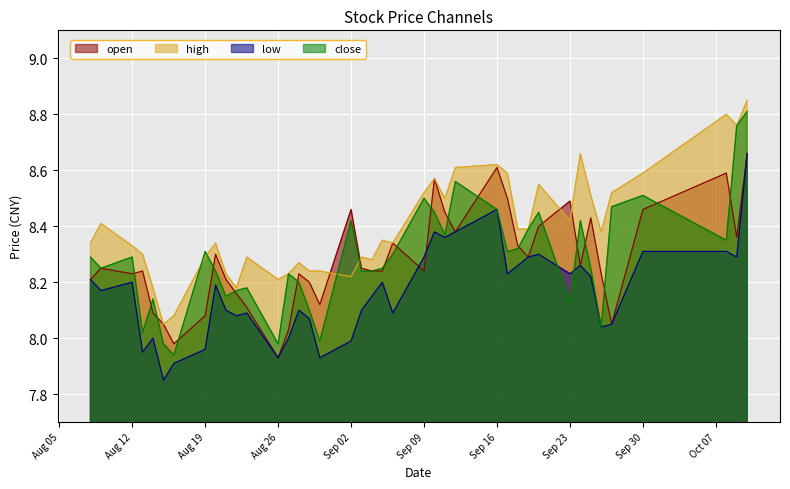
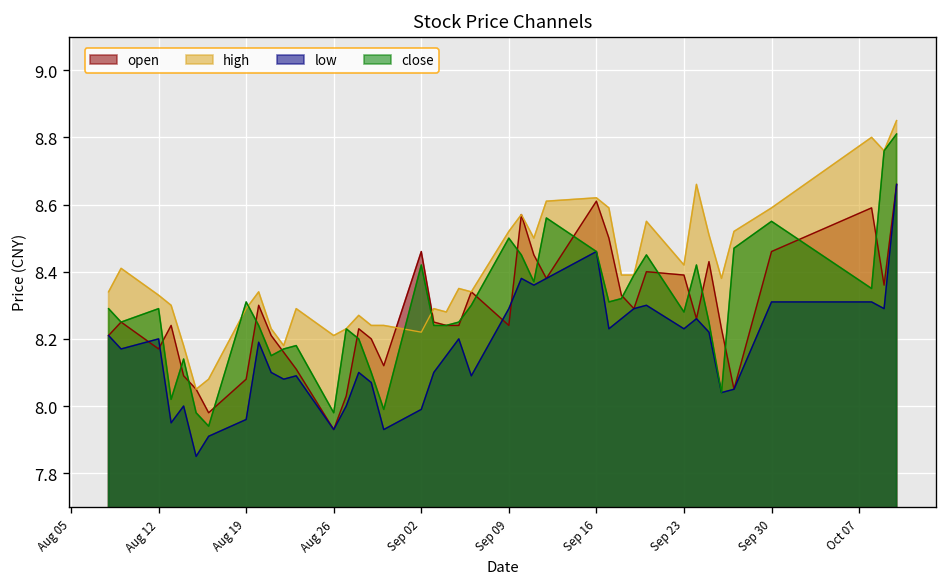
open, Aug 12: 8.23 -> 8.17
open, Sep 23: 8.49 -> 8.39
close, Sep 23: 8.13 -> 8.28
close, Sep 30: 8.51 -> 8.55
